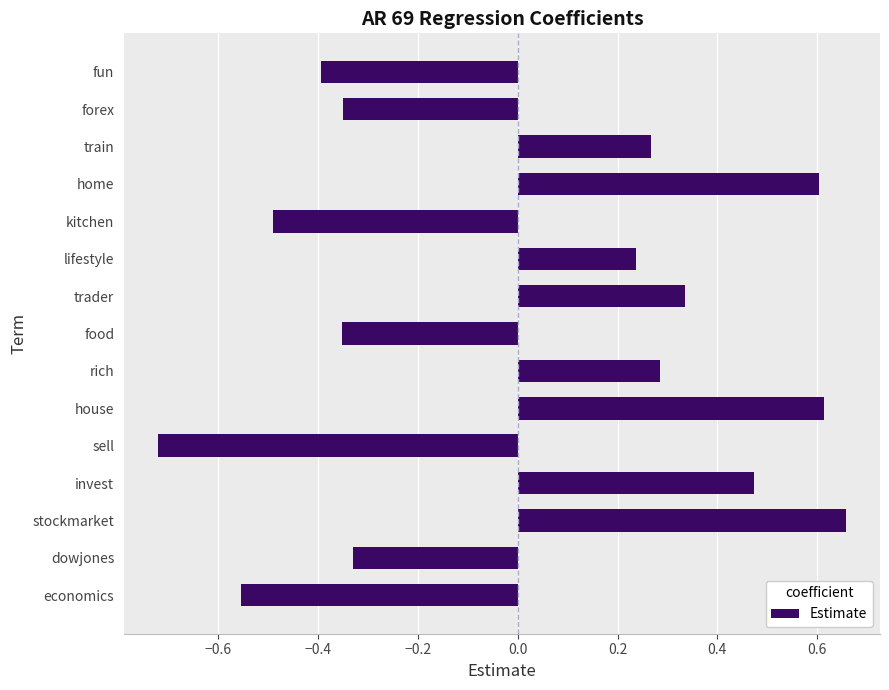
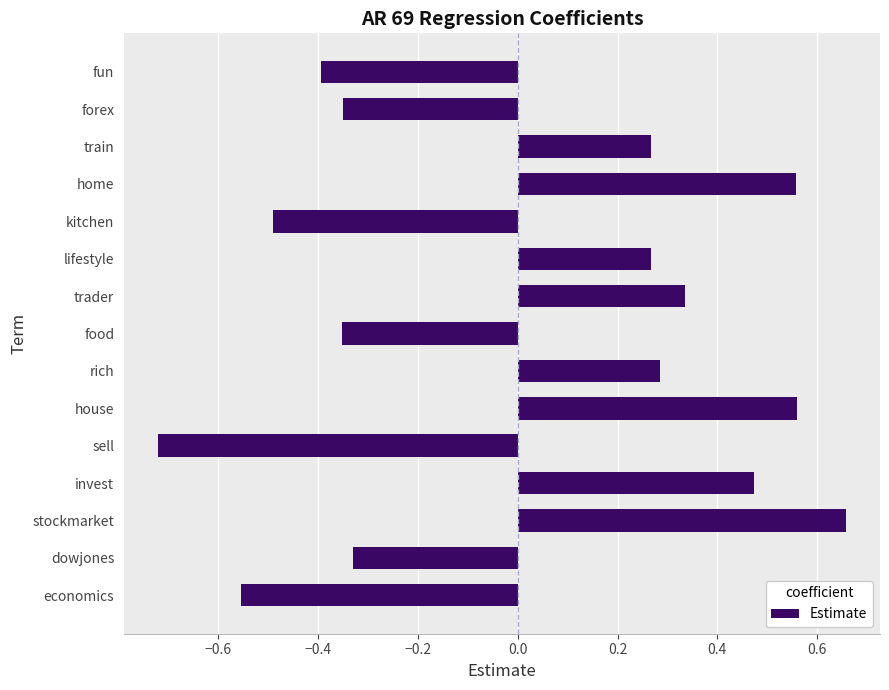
home: 0.60 -> 0.56
lifestyle: 0.24 -> 0.27
house: 0.61 -> 0.56
